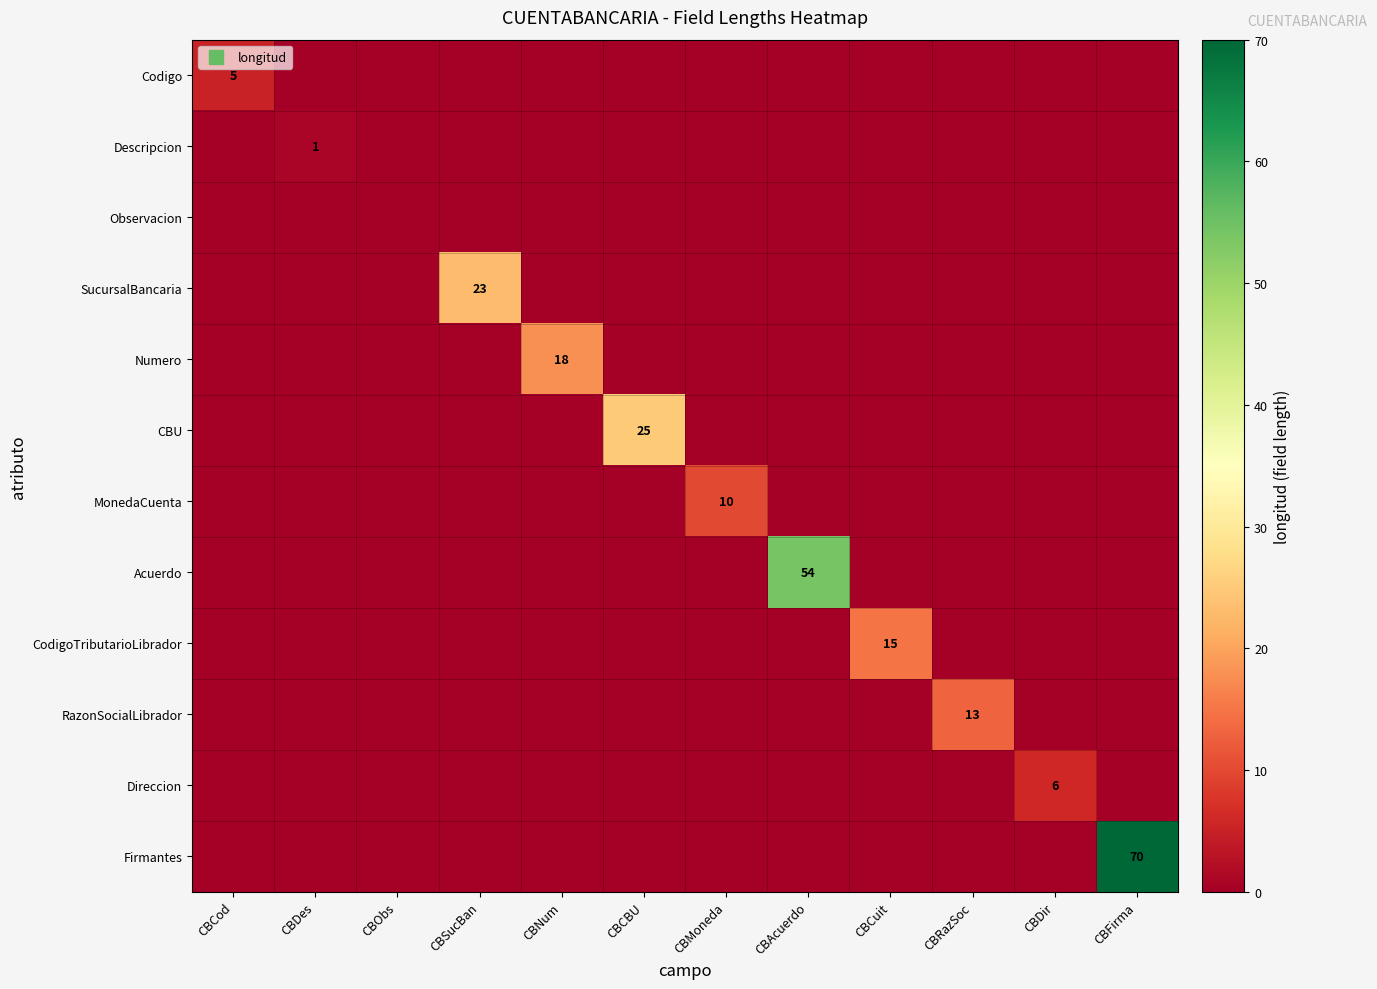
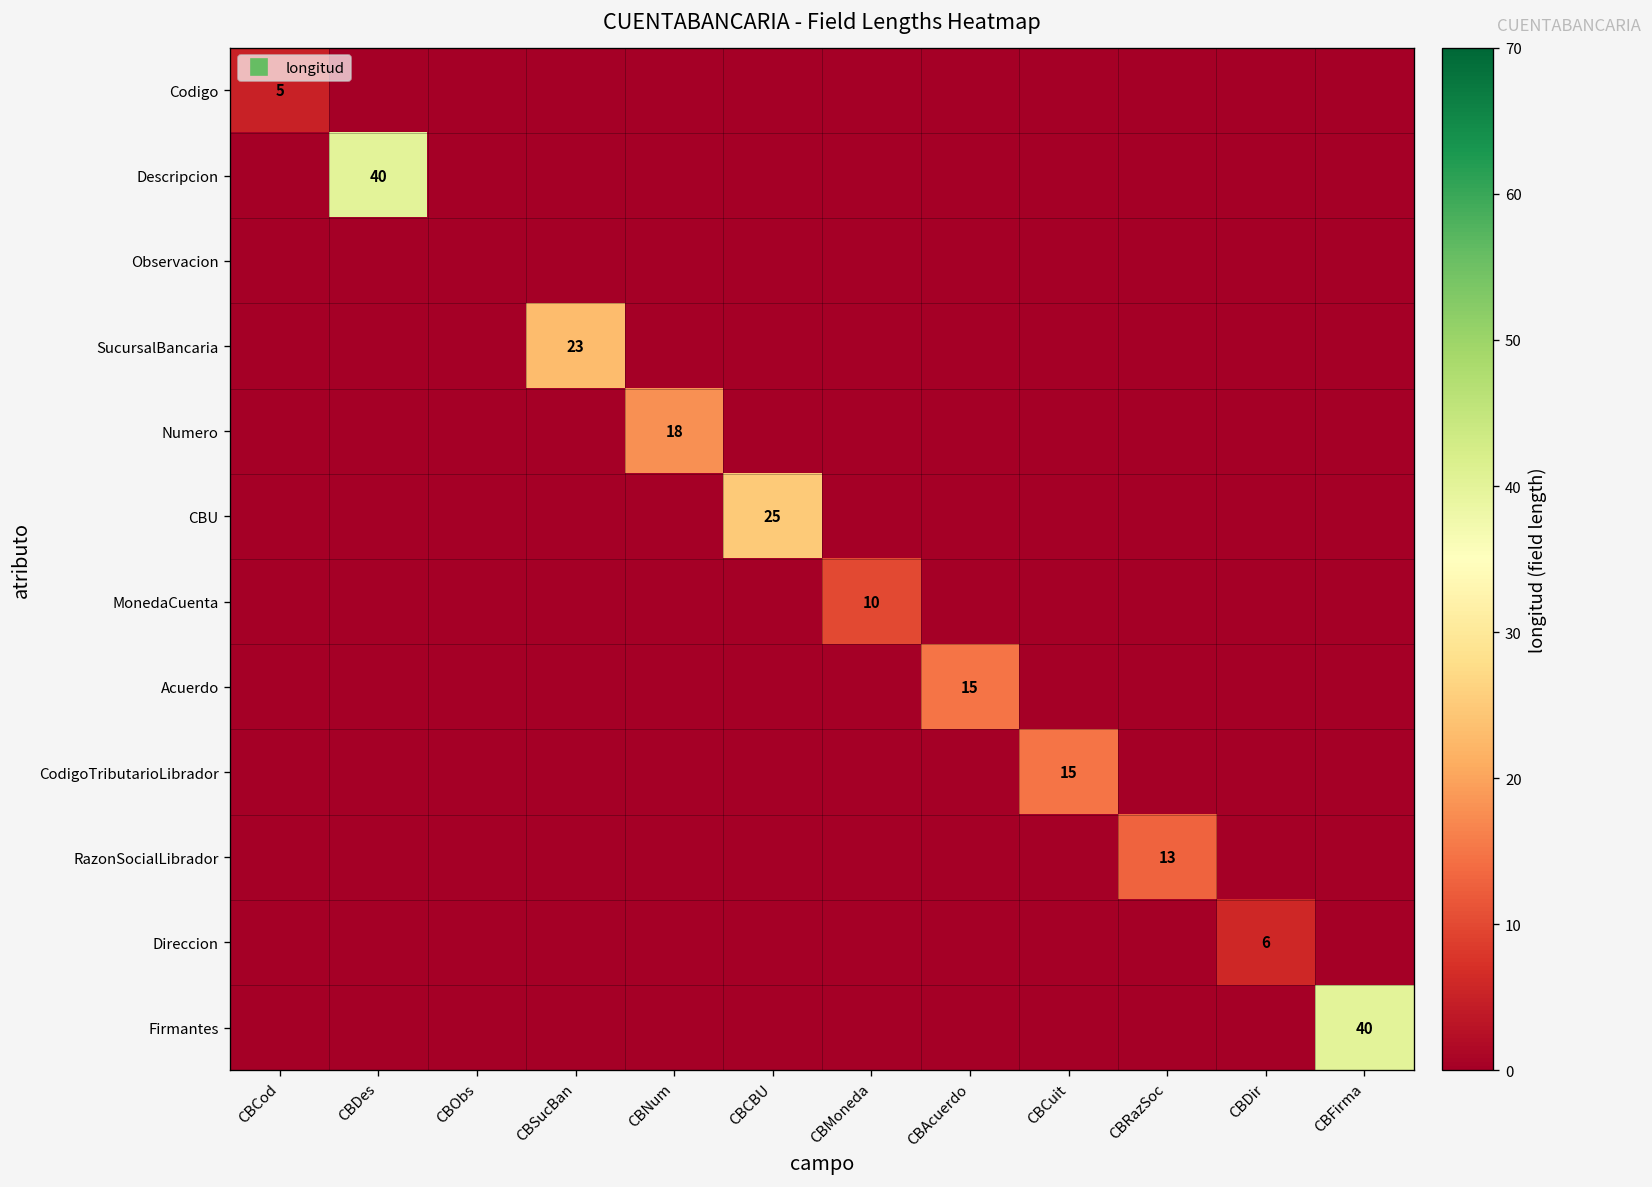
Descripcion, CBDes: 1 -> 40
Acuerdo, CBAcuerdo: 54 -> 15
Firmantes, CBFirma: 70 -> 40
